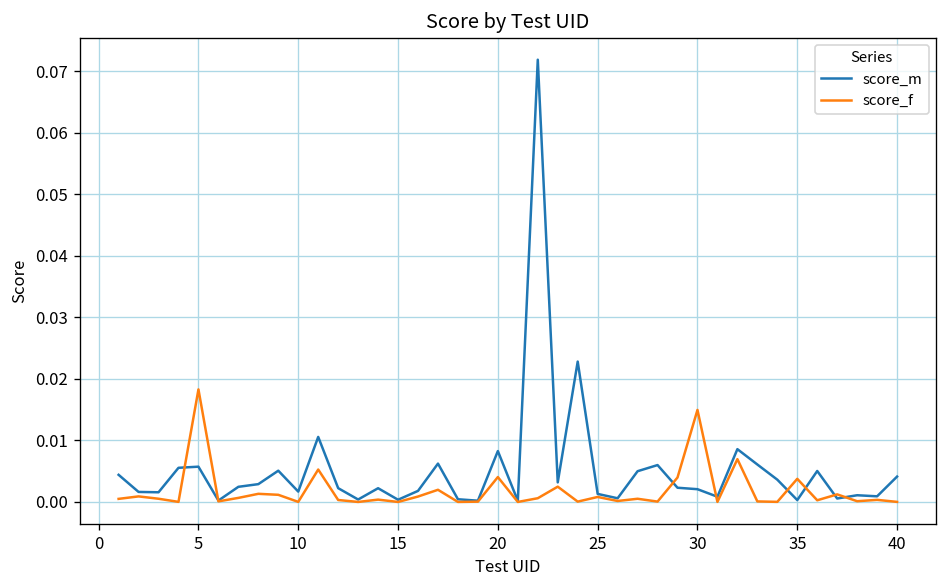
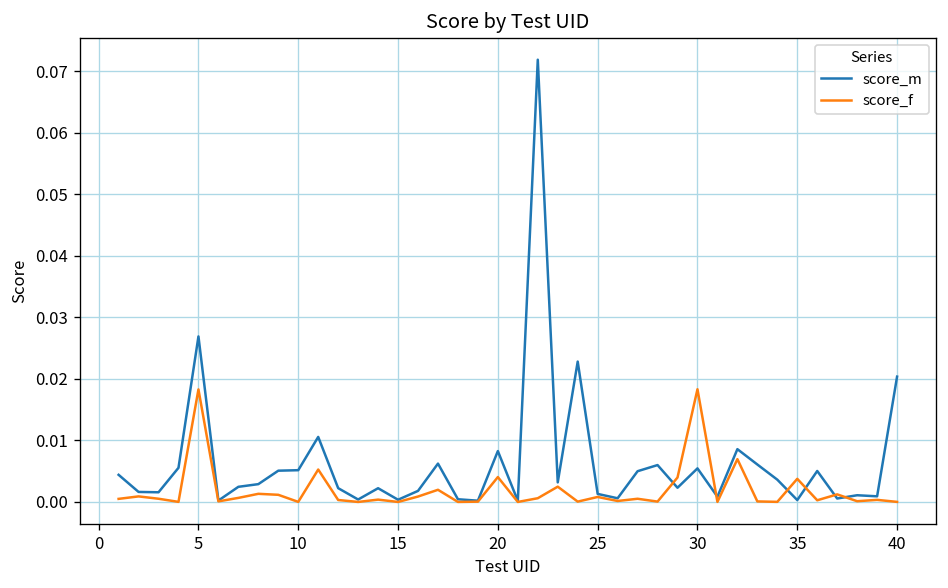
score_m, 5: 0.006 -> 0.027
score_m, 10: 0.002 -> 0.005
score_m, 30: 0.002 -> 0.005
score_f, 30: 0.015 -> 0.018
score_m, 40: 0.004 -> 0.020
